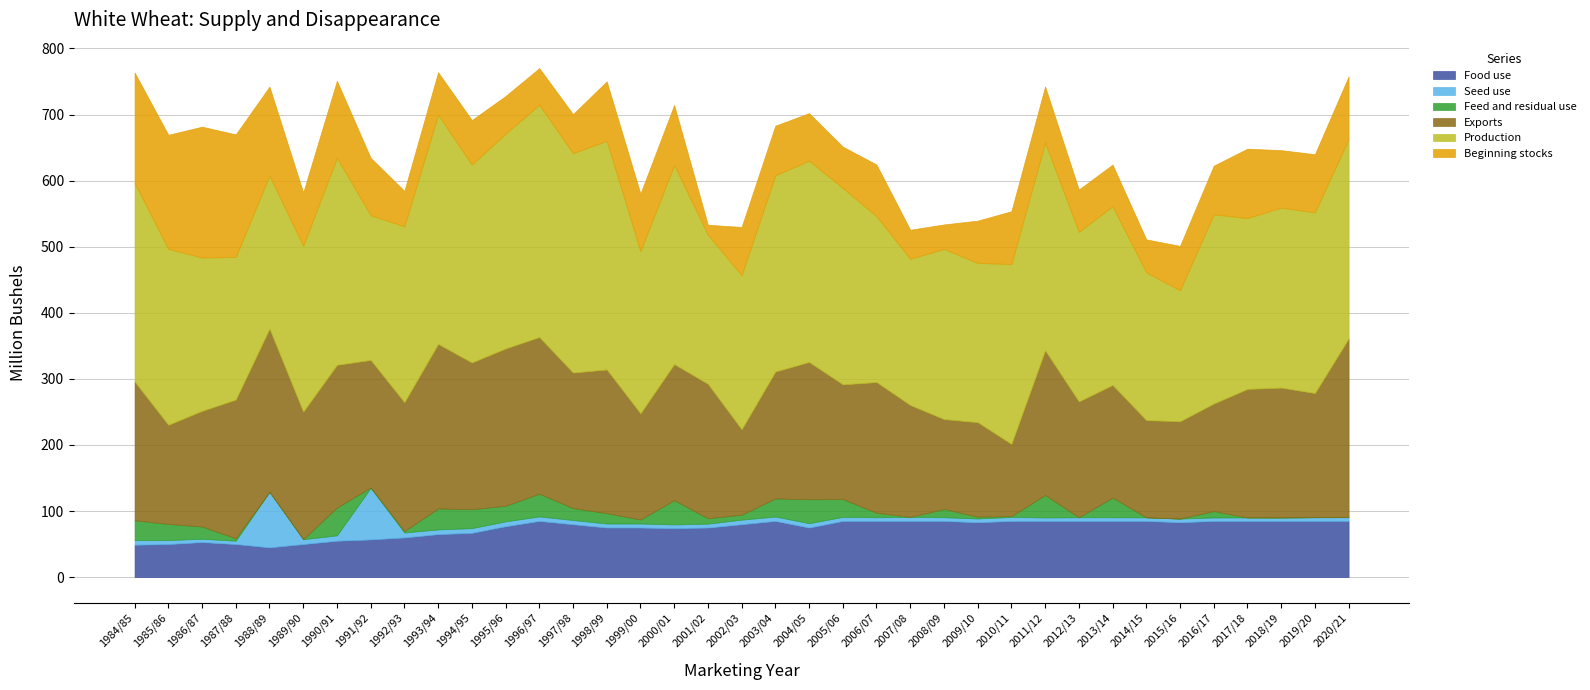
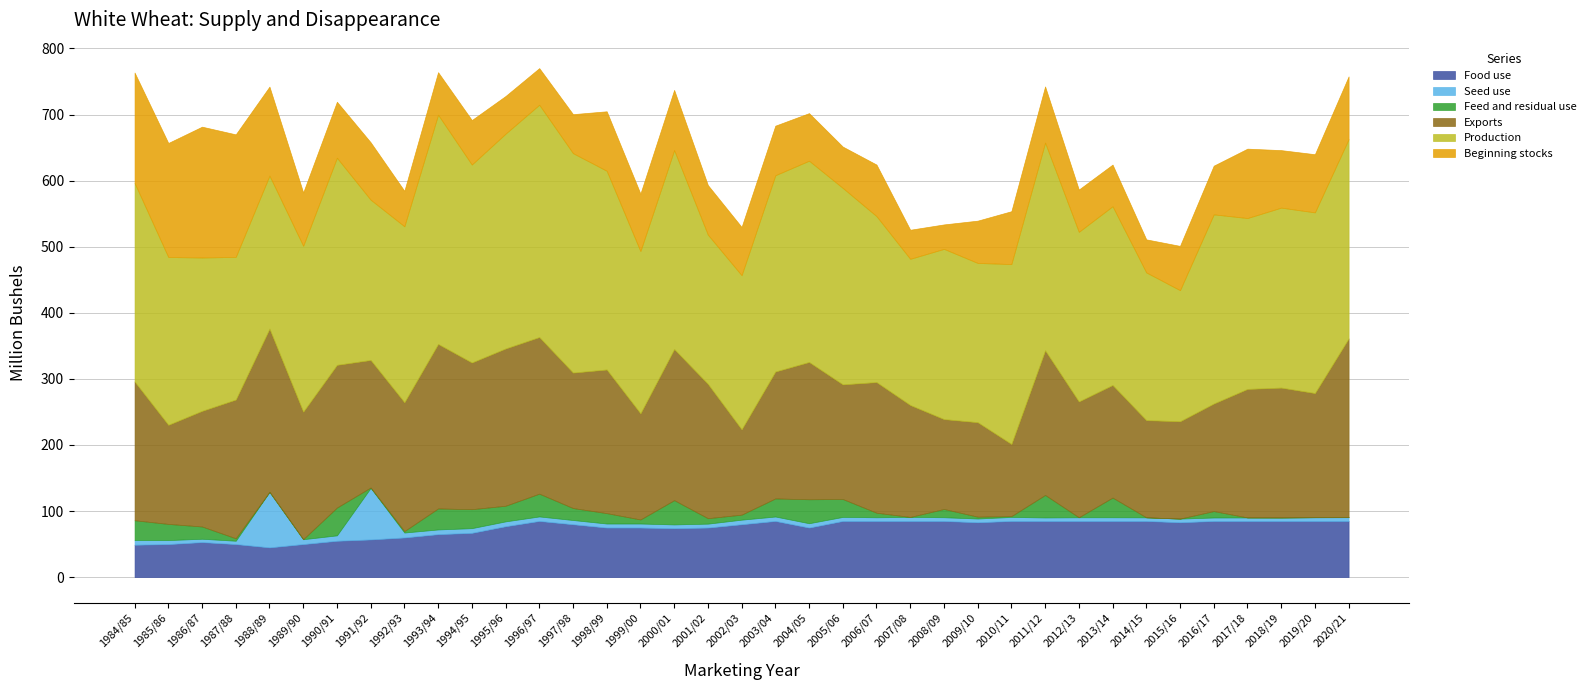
Production, 1985/86: 270 -> 250
Beginning stocks, 1990/91: 120 -> 80
Production, 1991/92: 220 -> 240
Production, 1998/99: 350 -> 300
Exports, 2000/01: 210 -> 230
Beginning stocks, 2001/02: 20 -> 80
